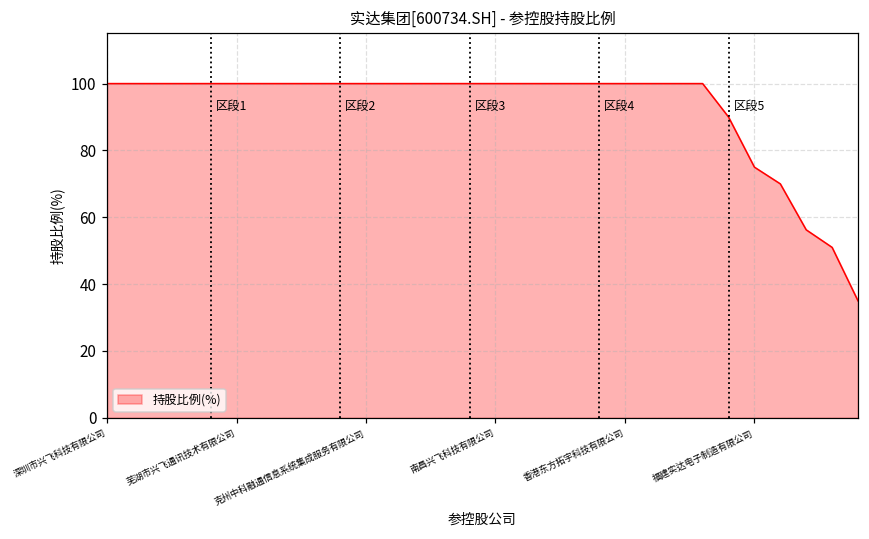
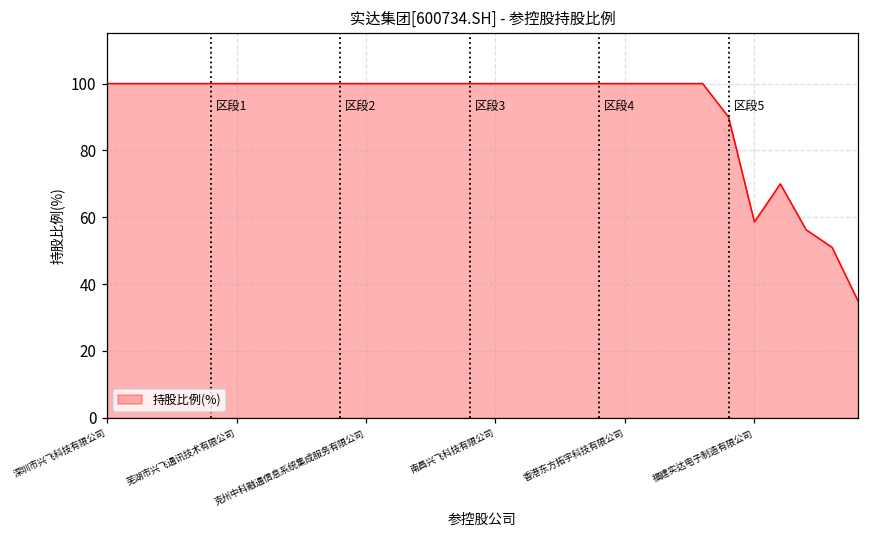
福建实达电子制造有限公司: 75 -> 59
